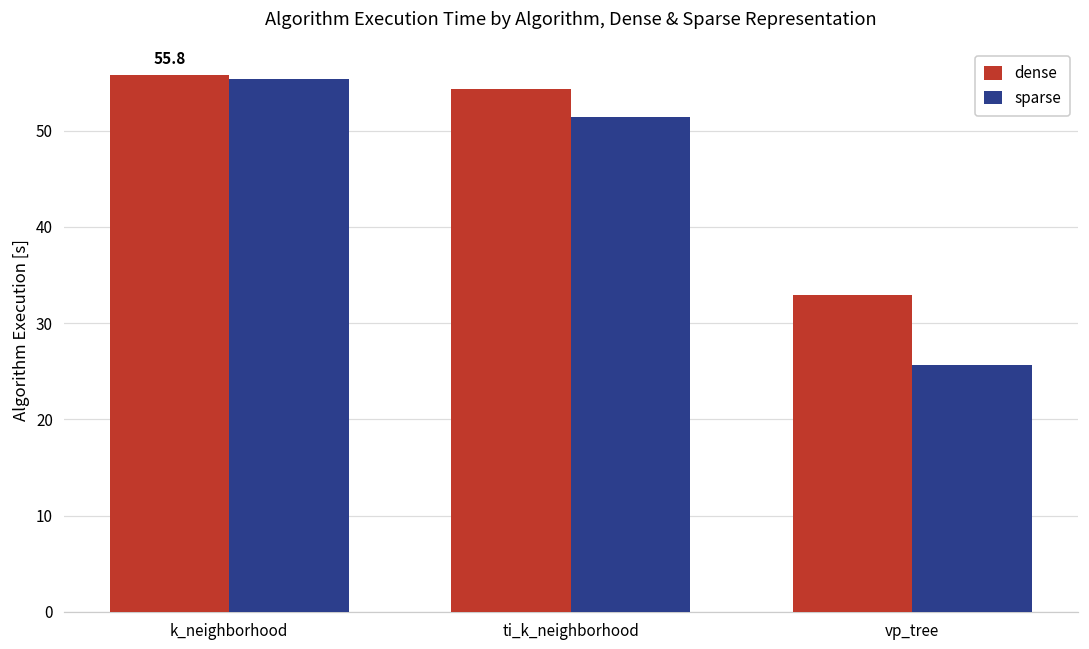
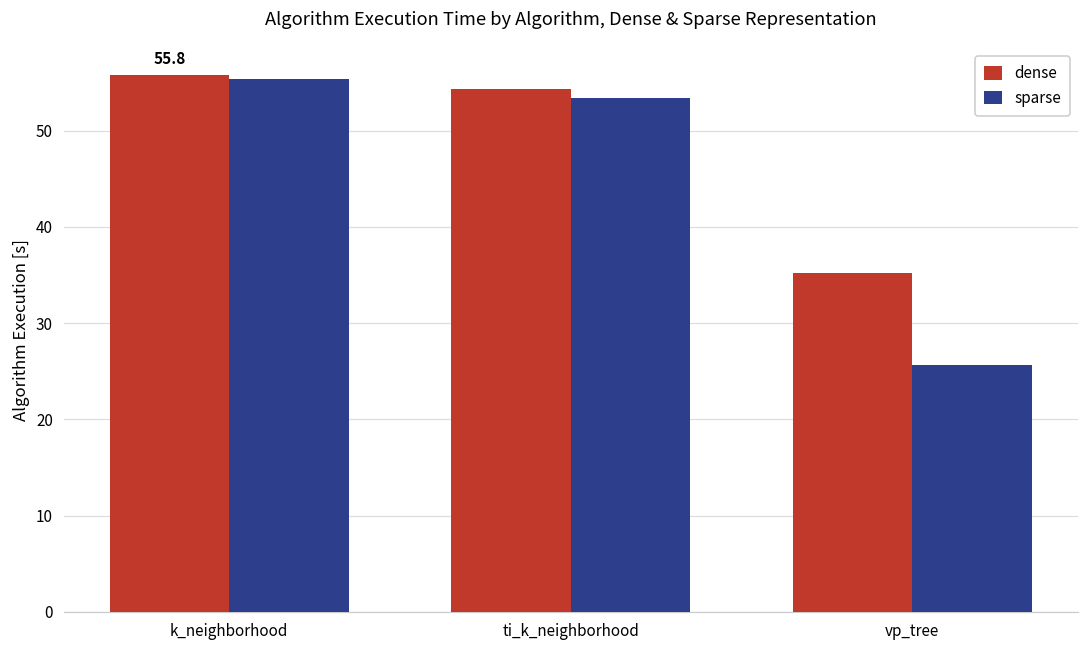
sparse, ti_k_neighborhood: 51 -> 53
dense, vp_tree: 33 -> 35
